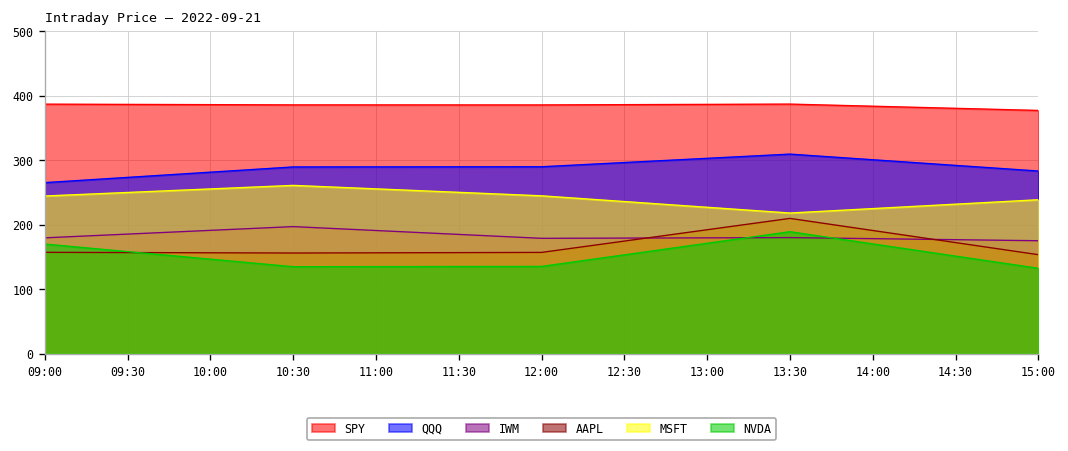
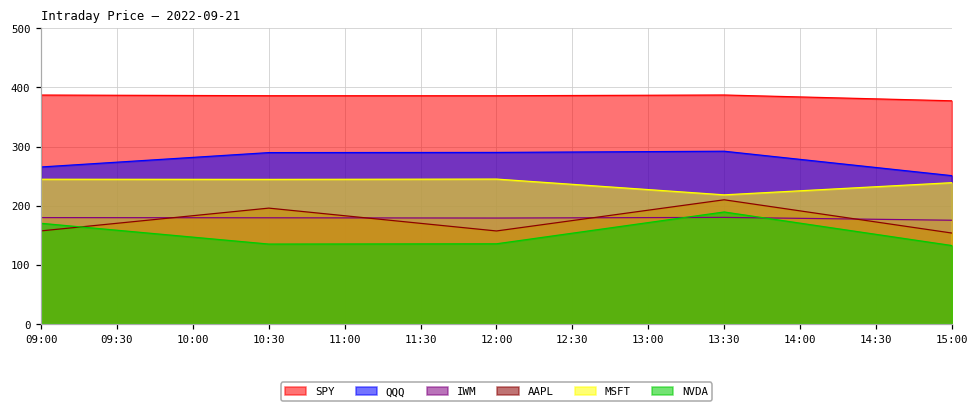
IWM, 10:30: 200 -> 180
AAPL, 10:30: 160 -> 200
MSFT, 10:30: 260 -> 240
QQQ, 13:30: 310 -> 290
QQQ, 15:00: 280 -> 250
